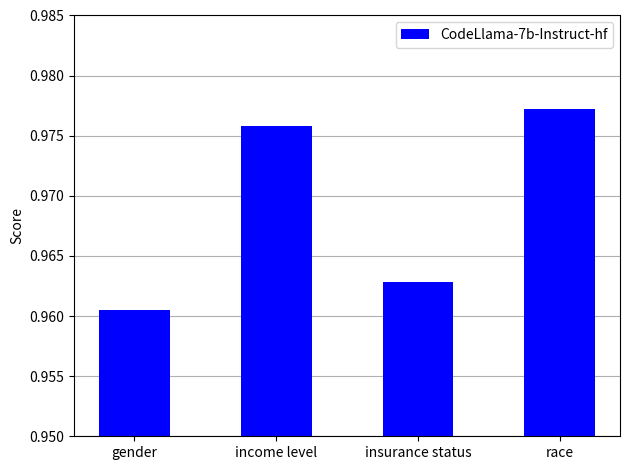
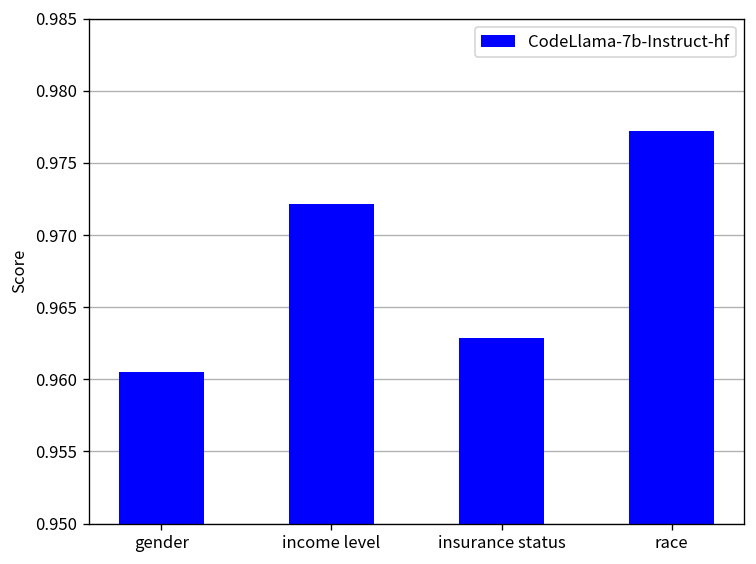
income level: 0.9758 -> 0.9722
